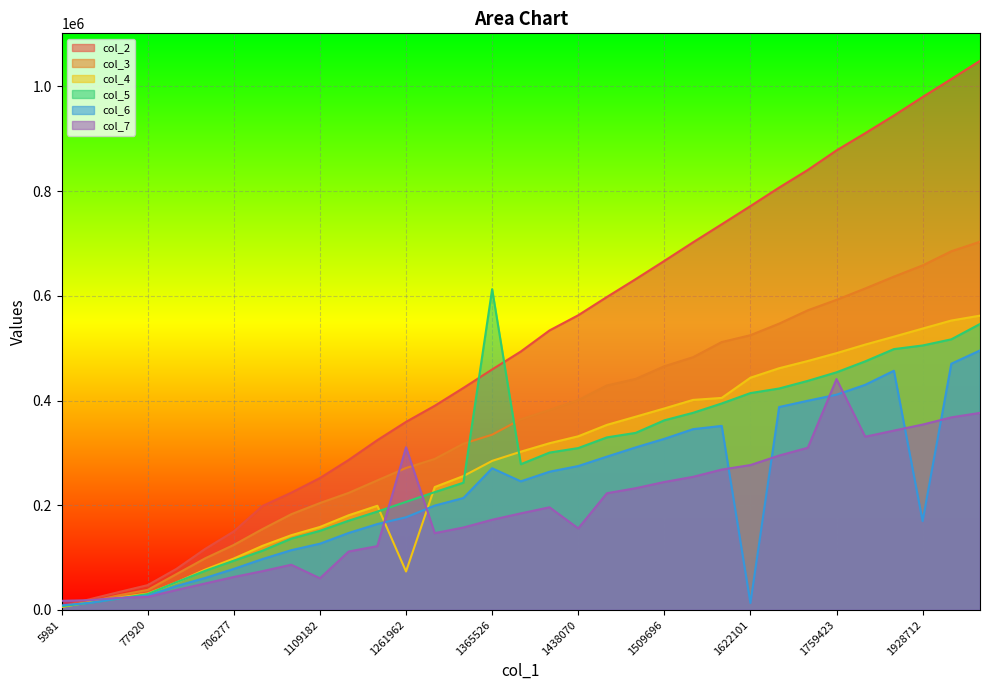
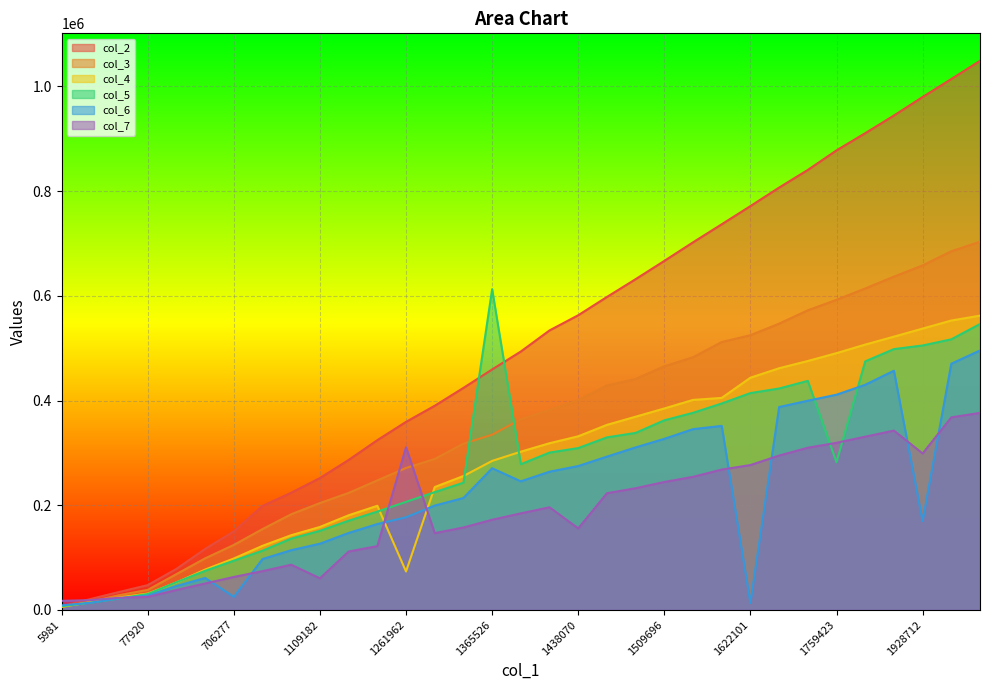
col_6, 706277: 80000 -> 20000
col_5, 1759423: 450000 -> 280000
col_7, 1759423: 440000 -> 320000
col_7, 1928712: 350000 -> 300000
